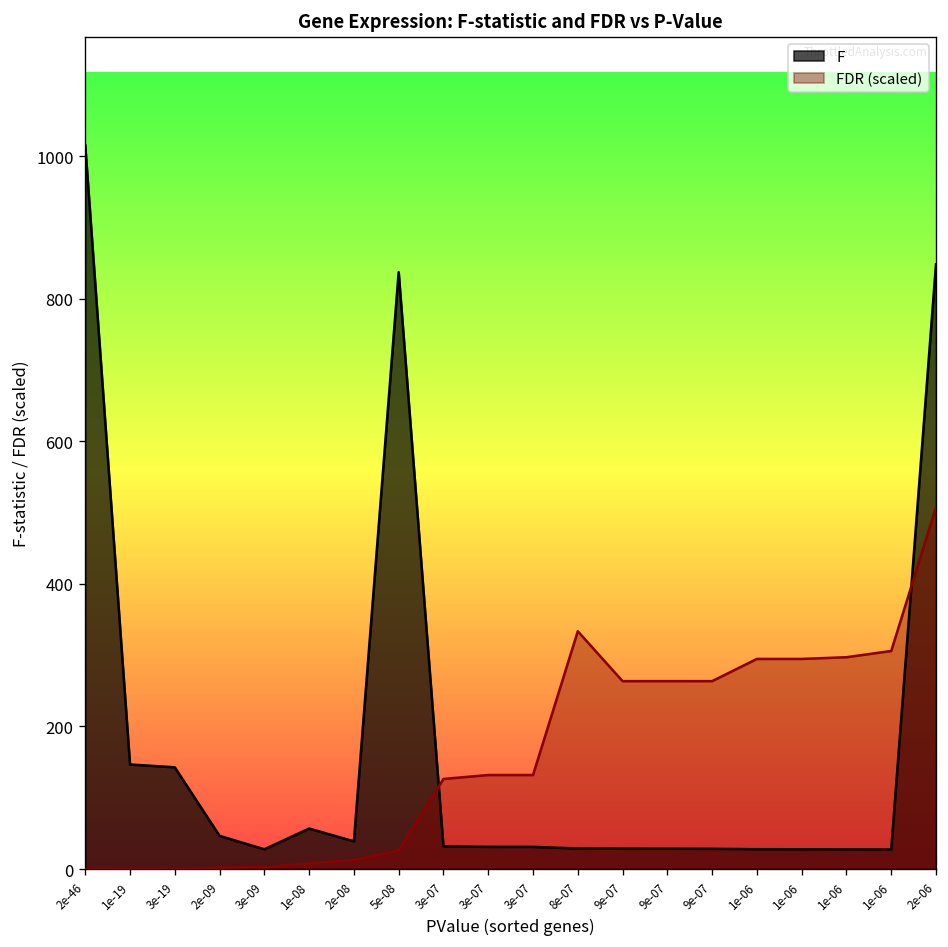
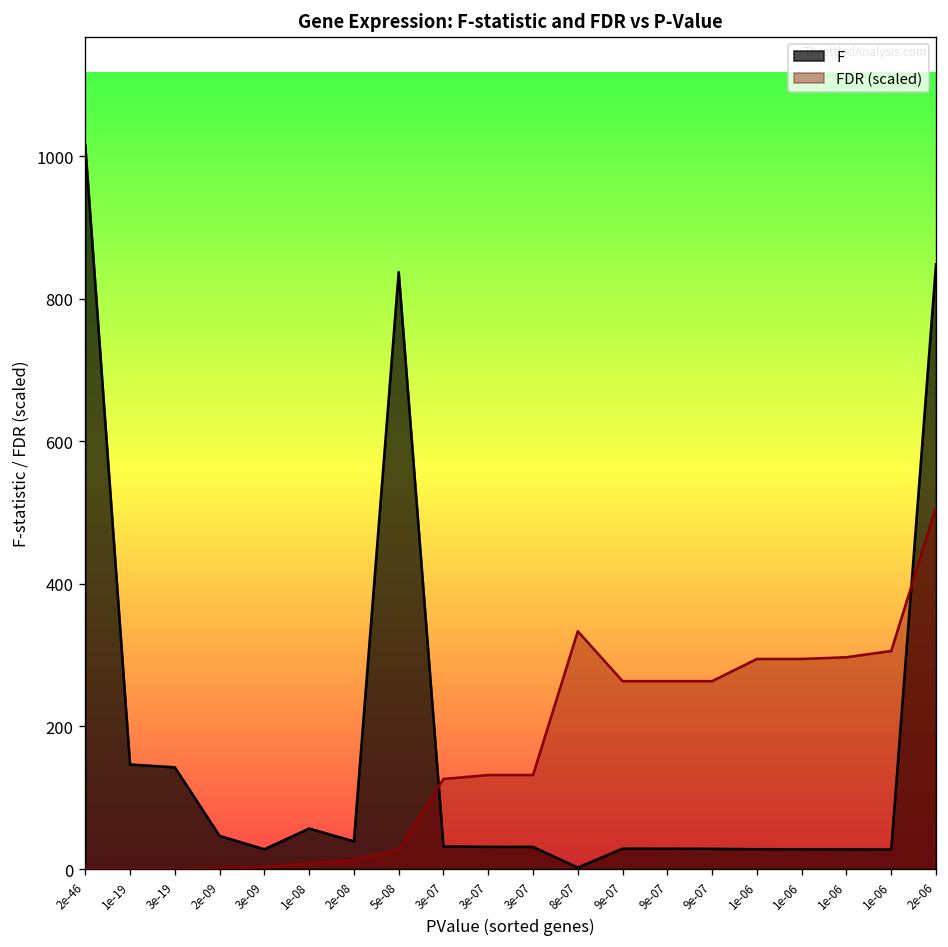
F, 8e-07: 30 -> 0
